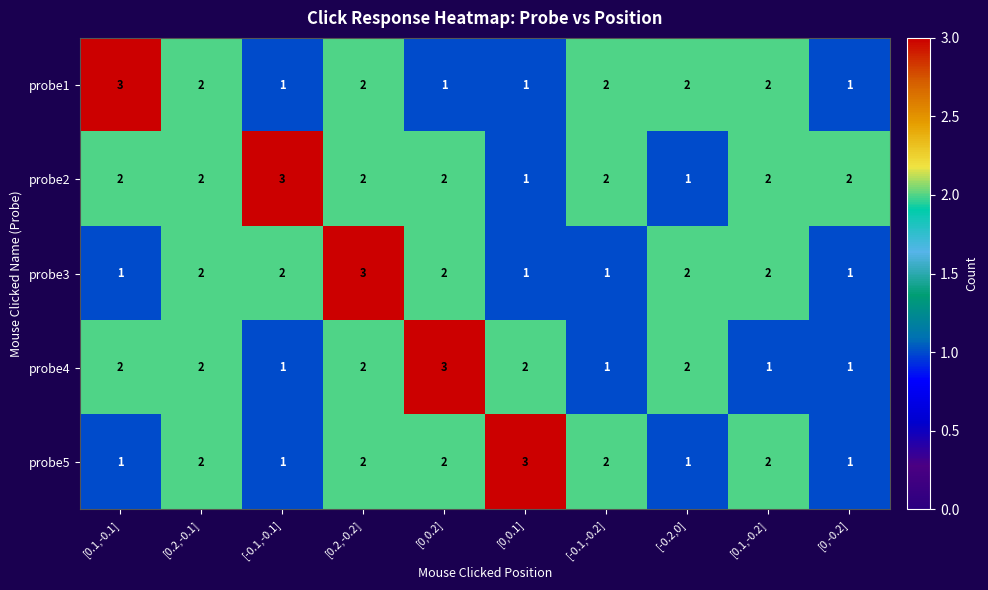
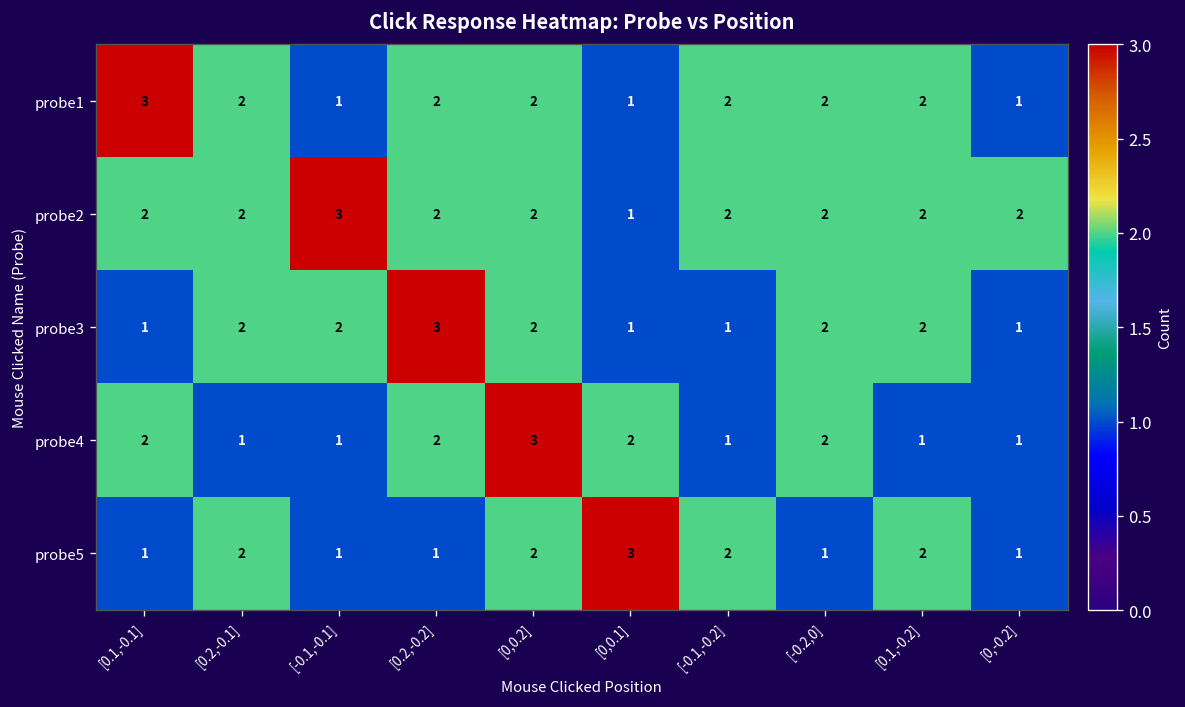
probe1, [0,0.2]: 1 -> 2
probe2, [-0.2,0]: 1 -> 2
probe4, [0.2,-0.1]: 2 -> 1
probe5, [0.2,-0.2]: 2 -> 1
